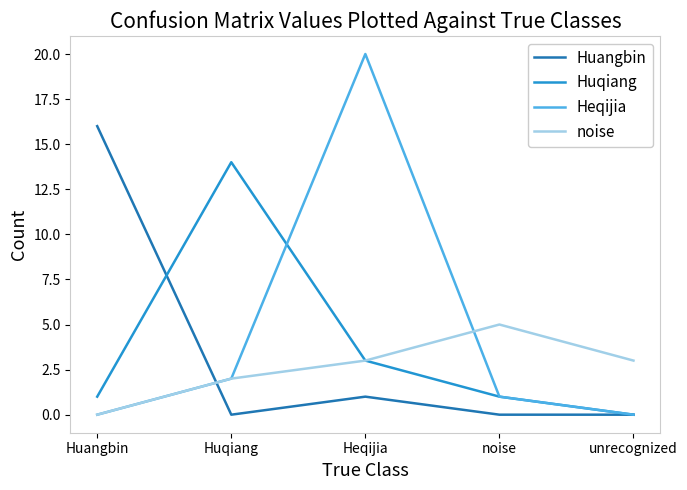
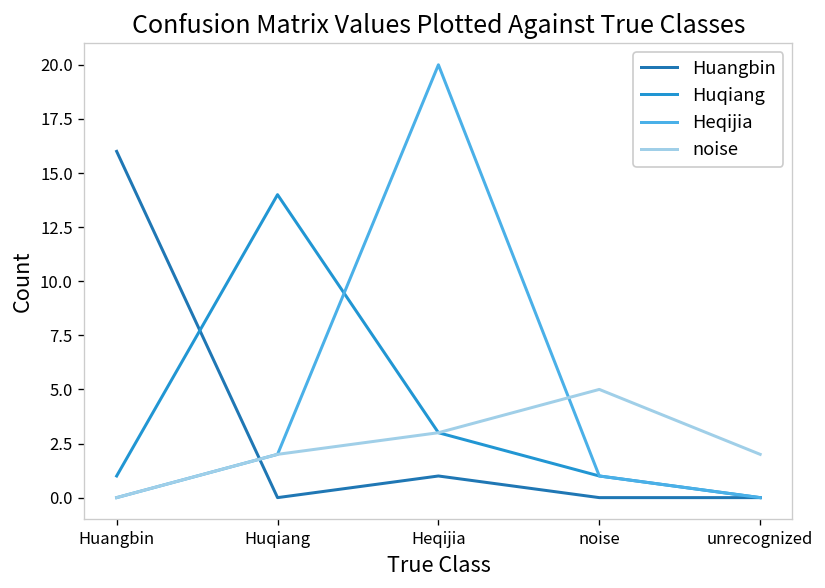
noise, unrecognized: 3 -> 2
